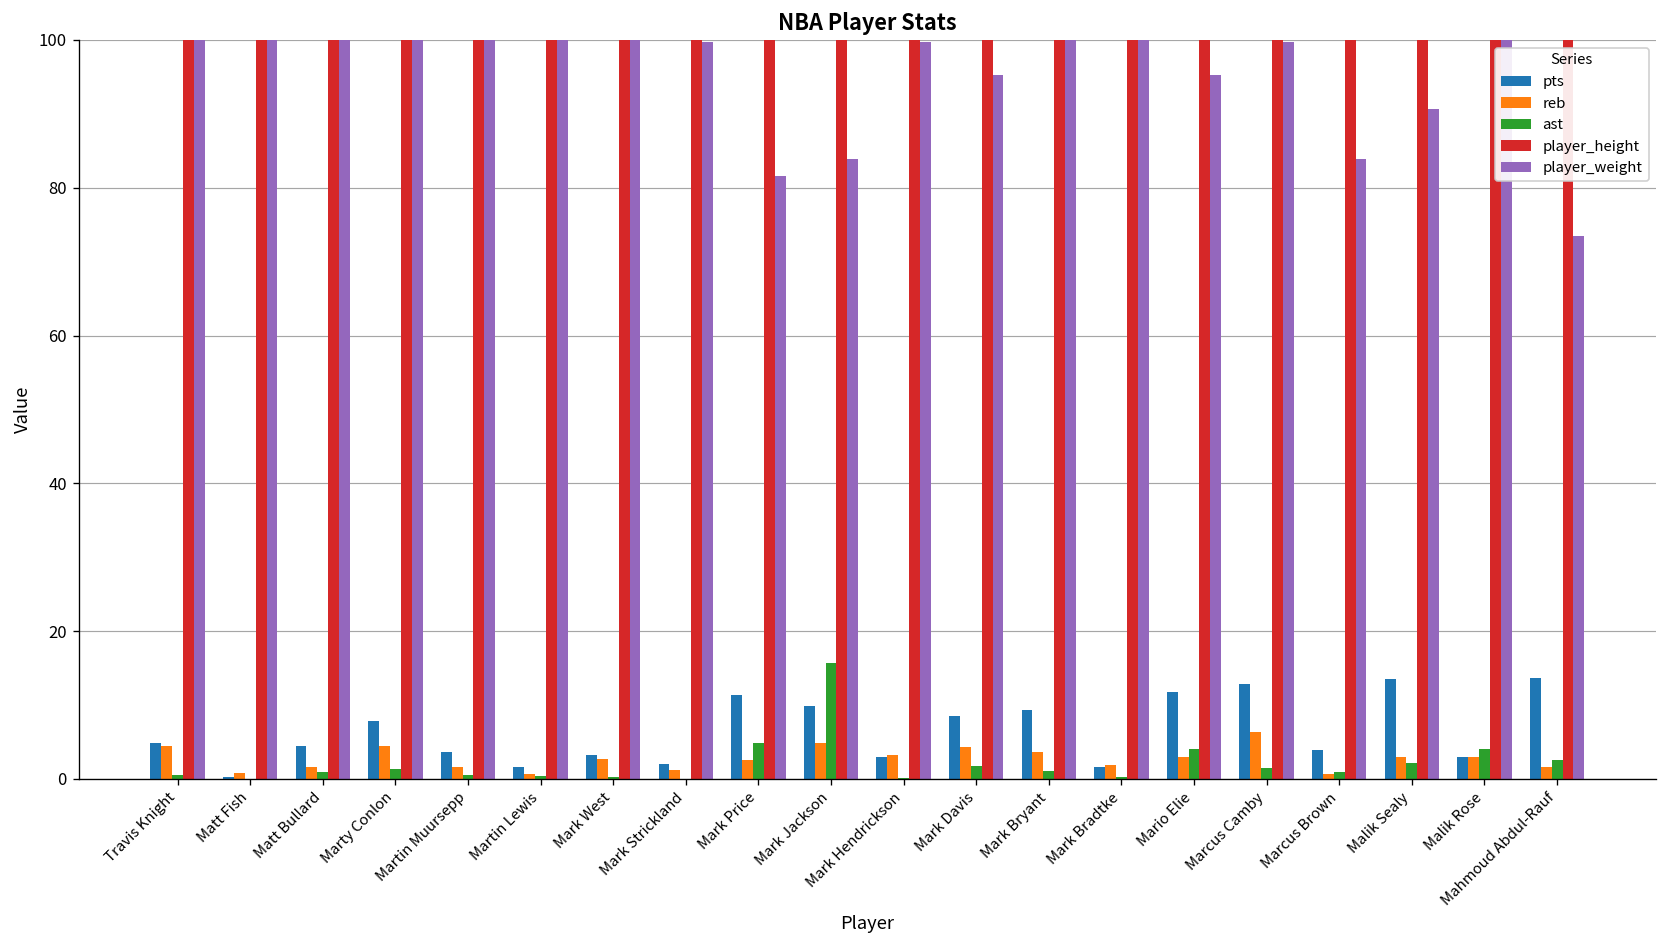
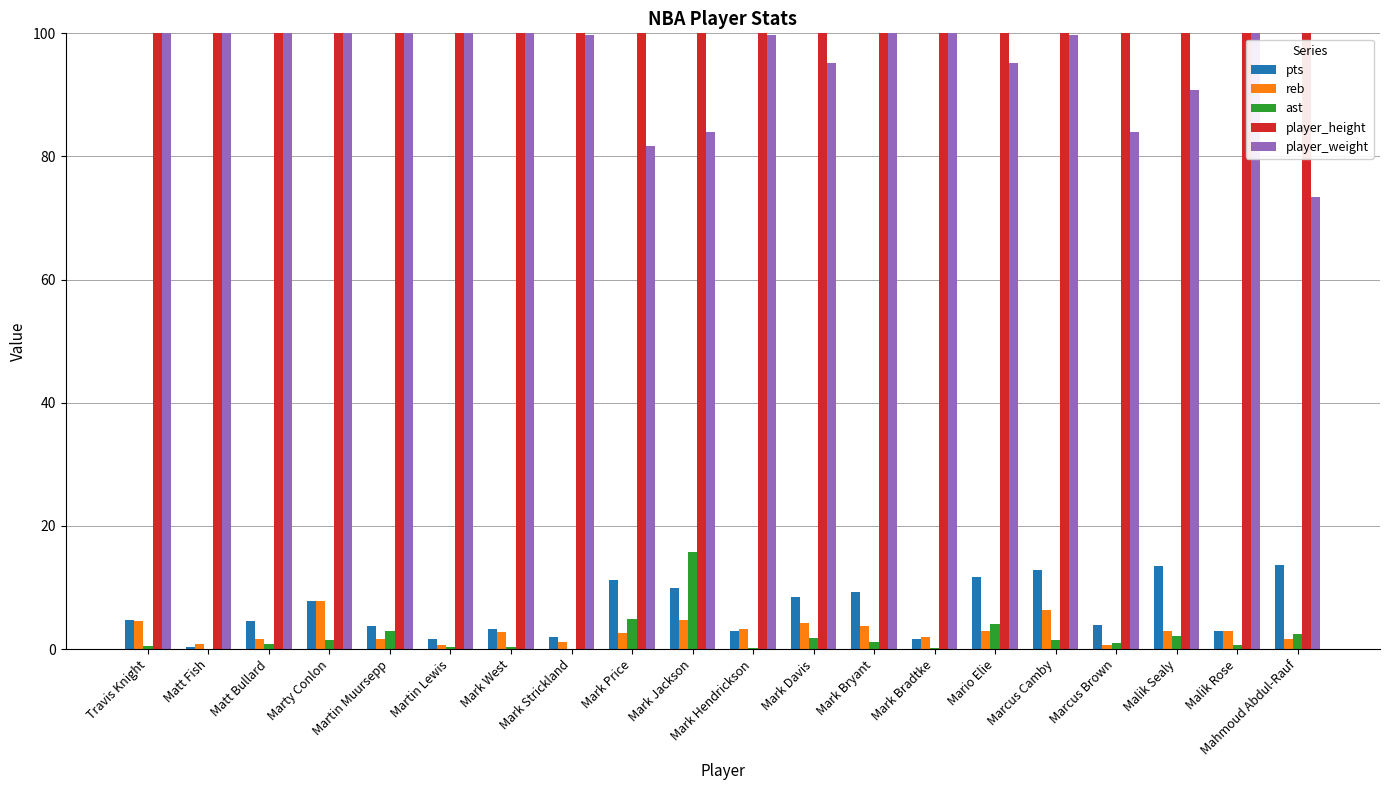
reb, Marty Conlon: 4 -> 8
ast, Martin Muursepp: 1 -> 3
ast, Malik Rose: 4 -> 1
